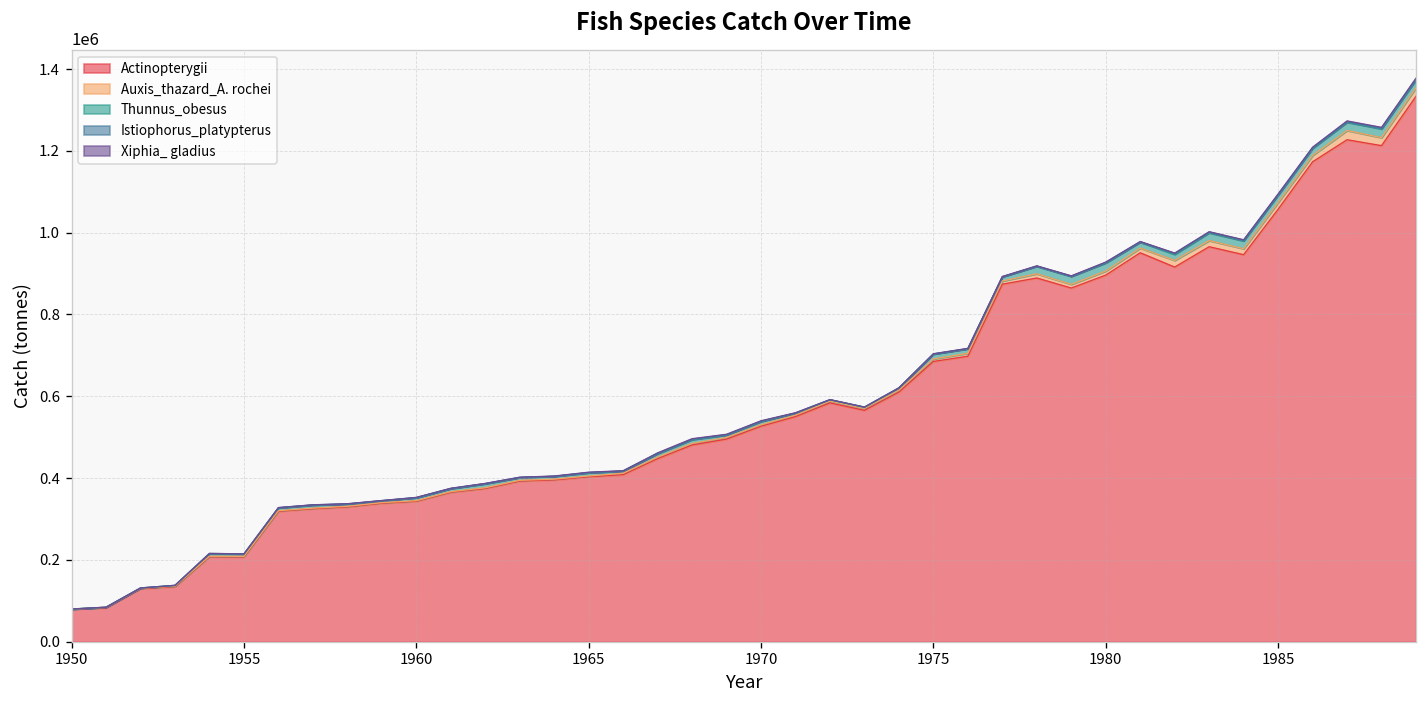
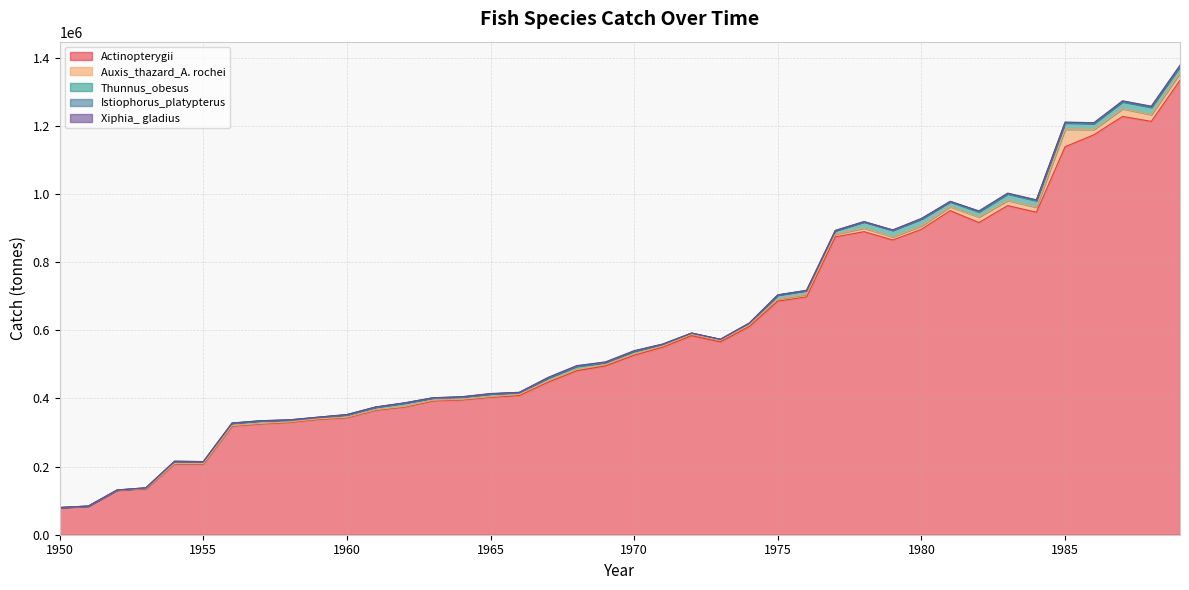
Actinopterygii, 1985: 1060000 -> 1140000
Auxis_thazard_A. rochei, 1985: 20000 -> 50000
